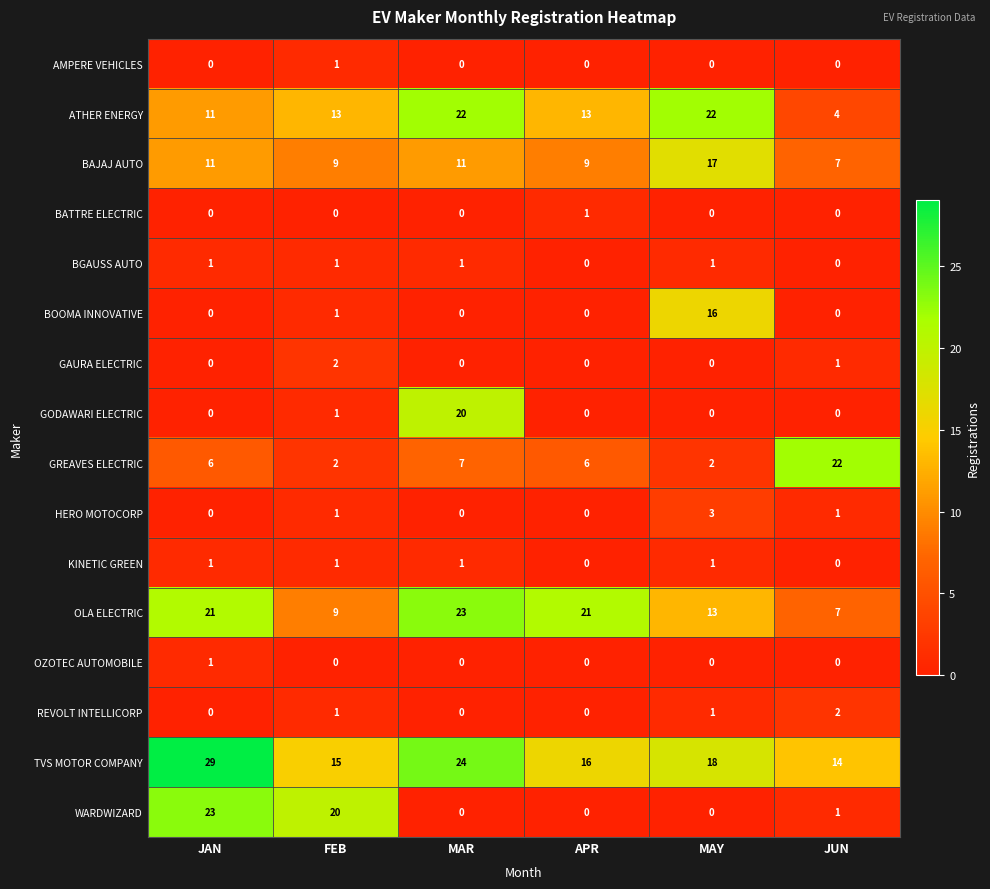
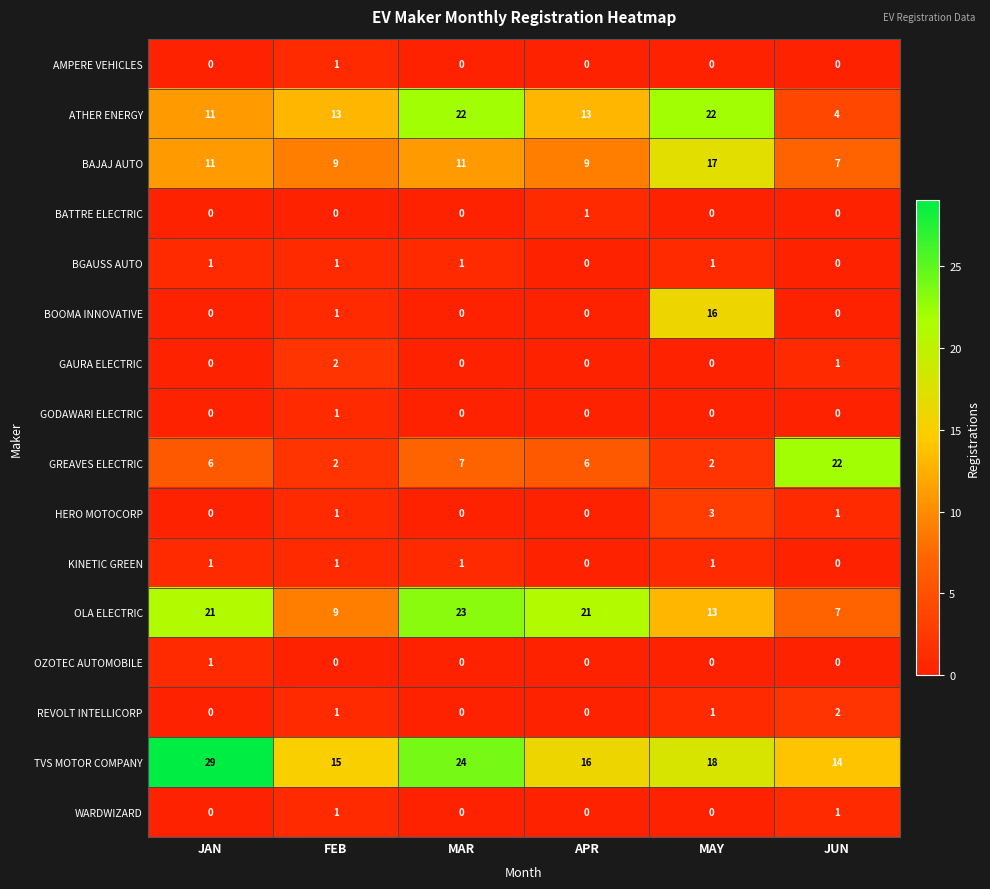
GODAWARI ELECTRIC, MAR: 20 -> 0
WARDWIZARD, JAN: 23 -> 0
WARDWIZARD, FEB: 20 -> 1
